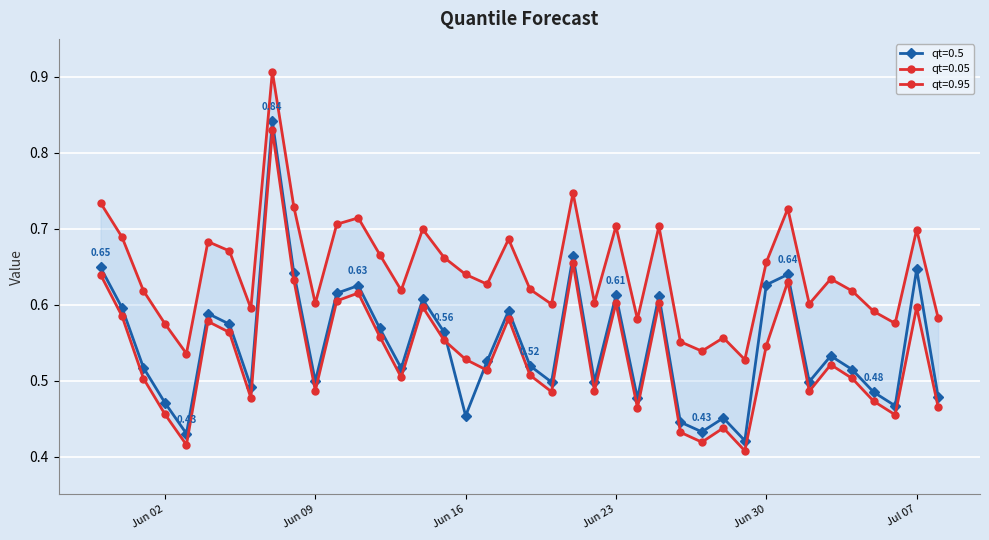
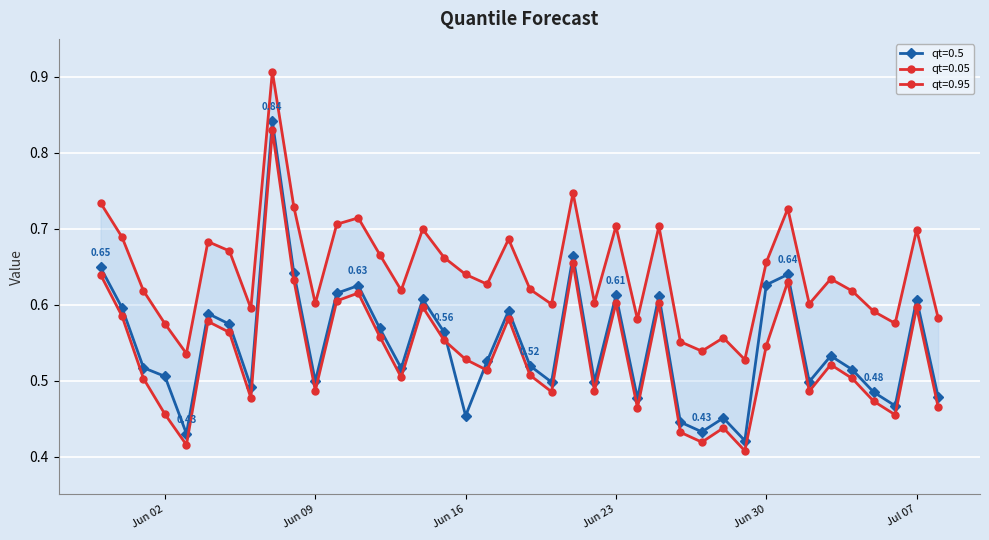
qt=0.5, Jun 02: 0.47 -> 0.51
qt=0.5, Jul 07: 0.65 -> 0.61
